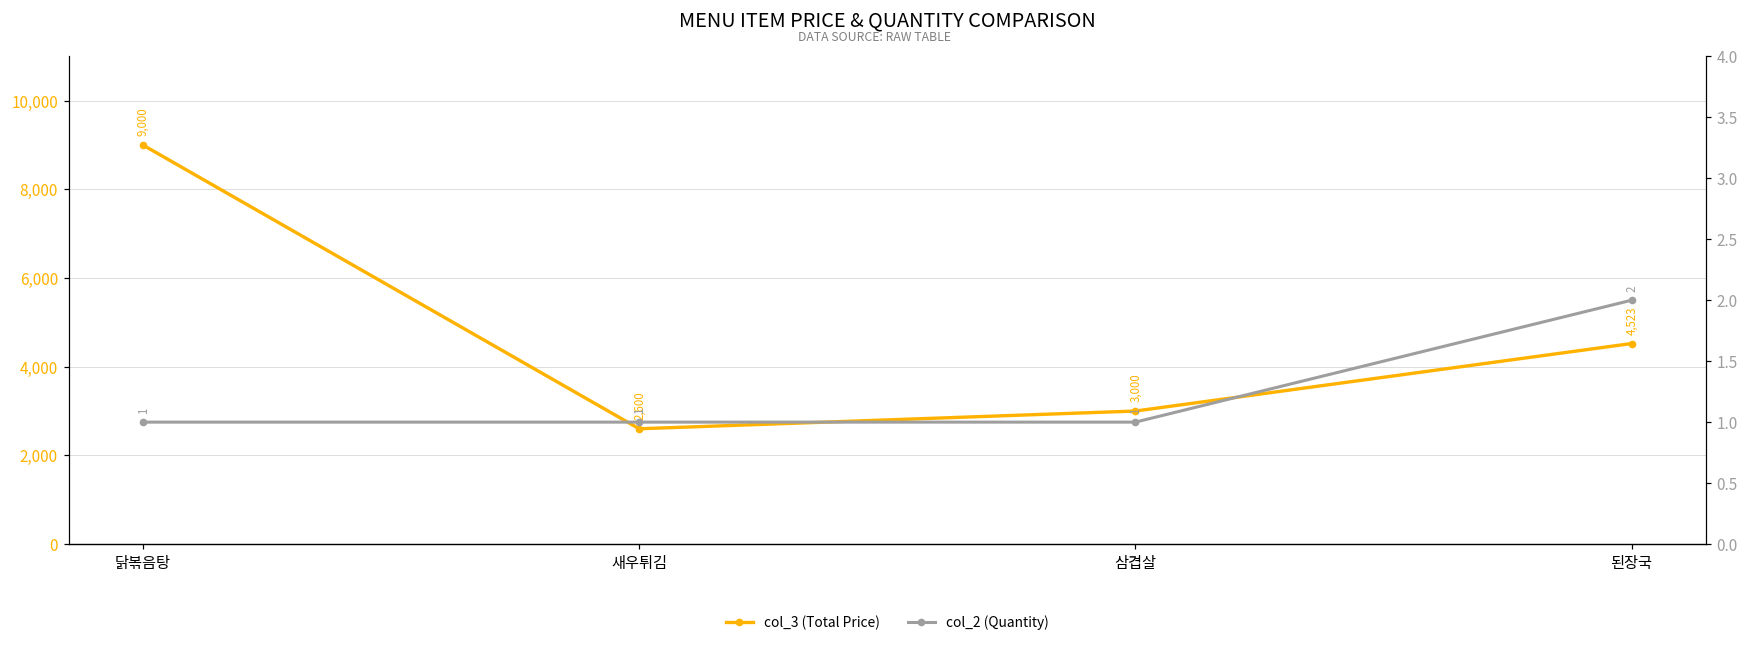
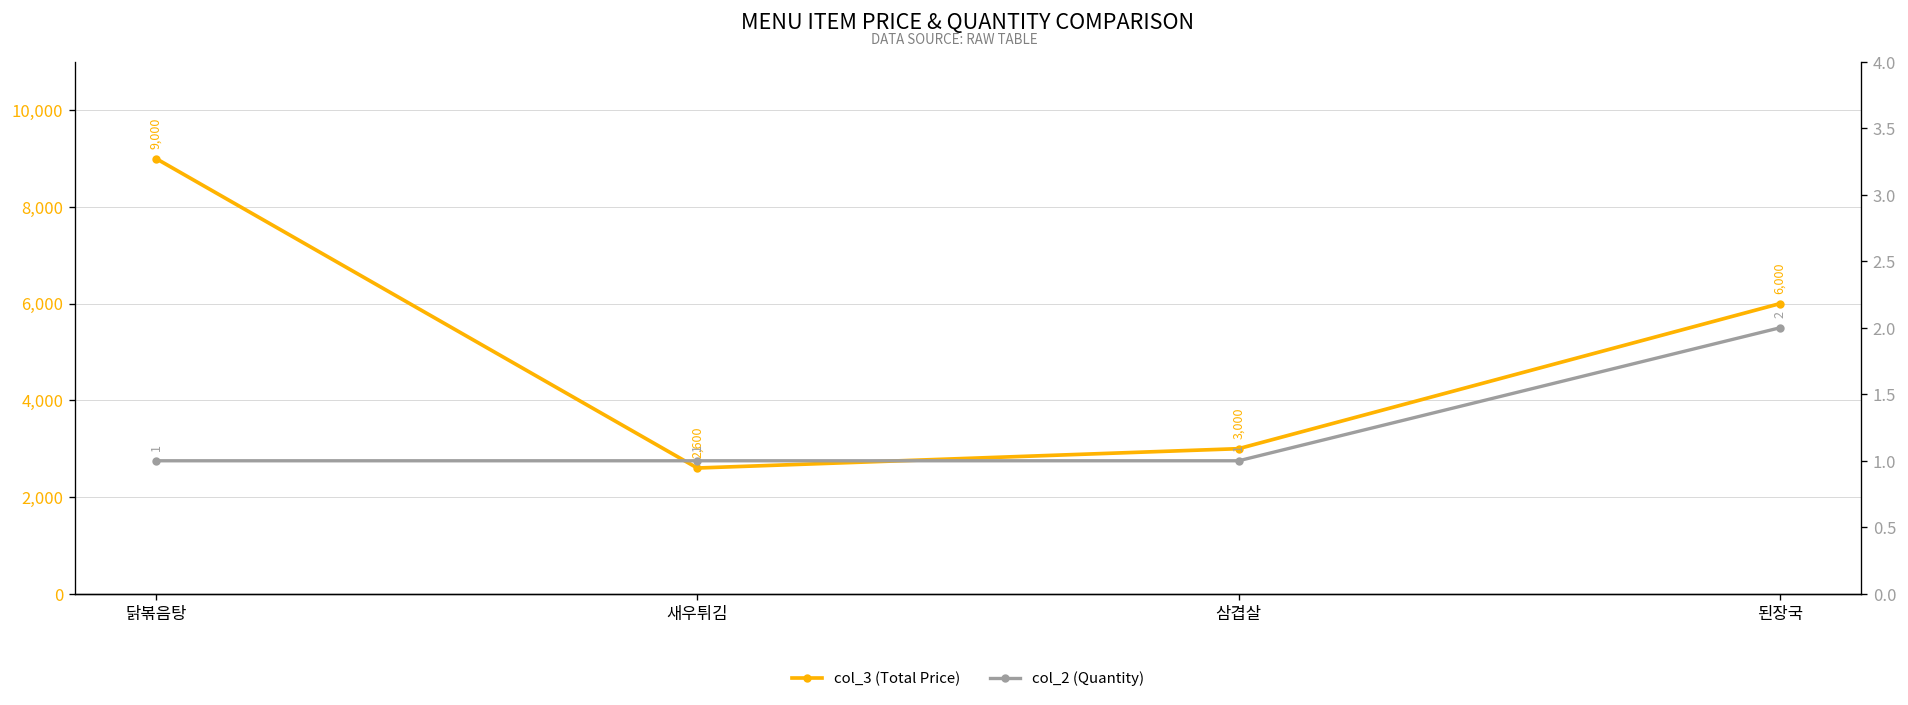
col_3 (Total Price), 된장국: 4,523 -> 6,000
